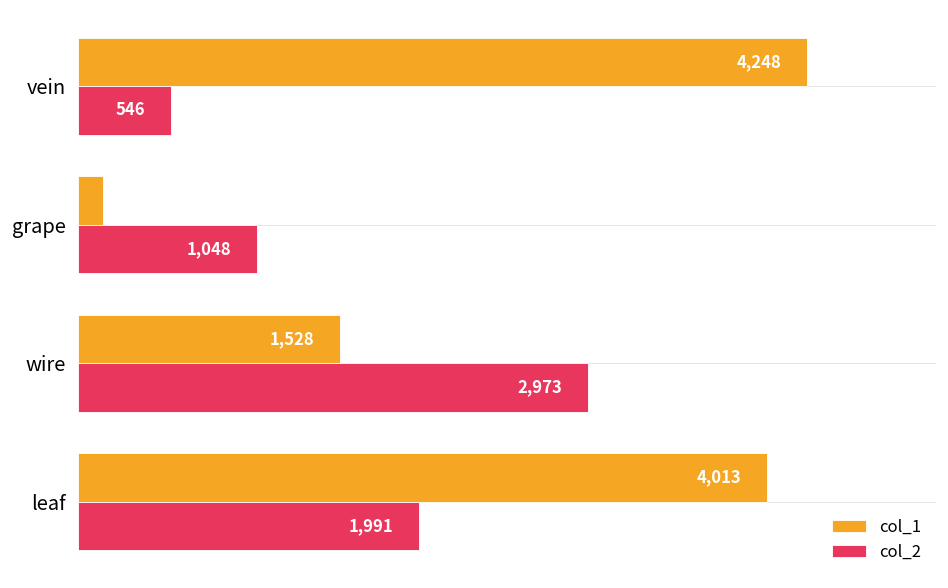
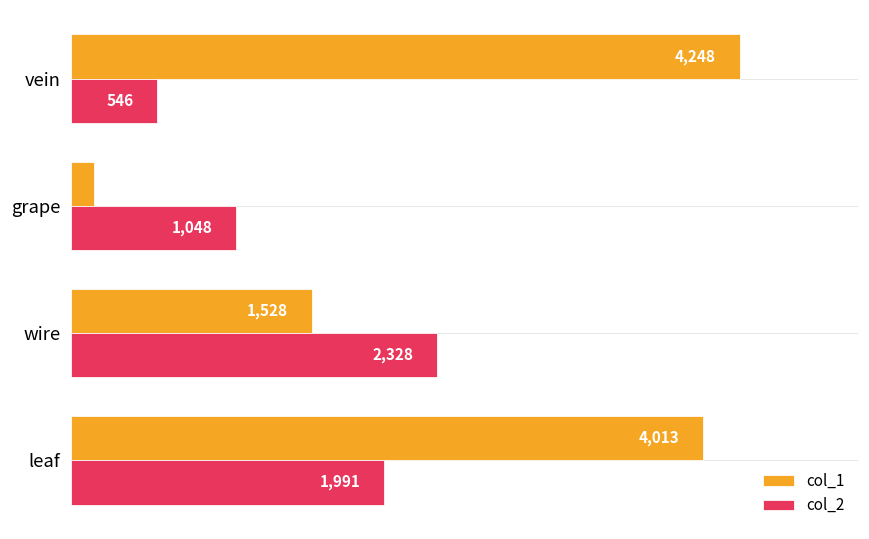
col_2, wire: 2,973 -> 2,328
